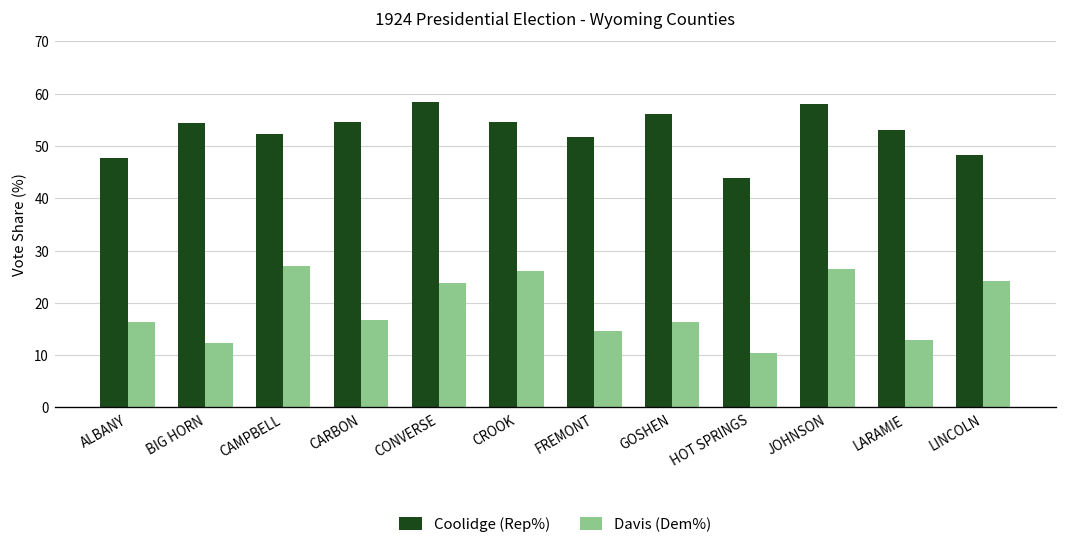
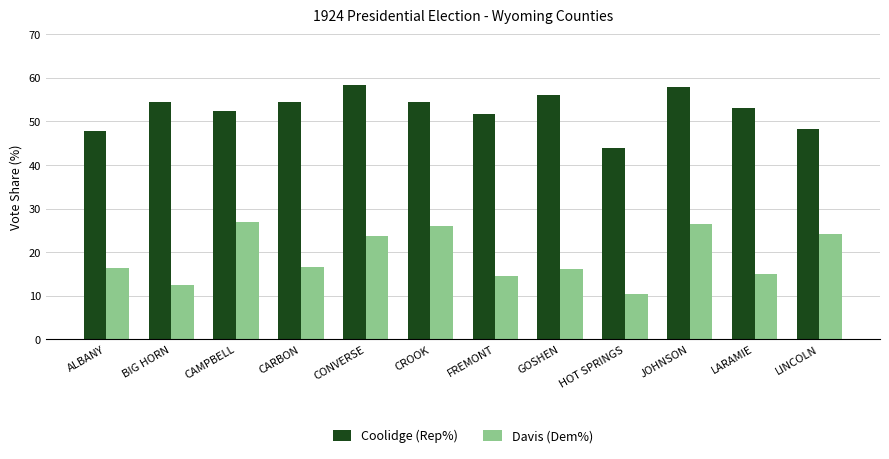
Davis (Dem%), LARAMIE: 13 -> 15
